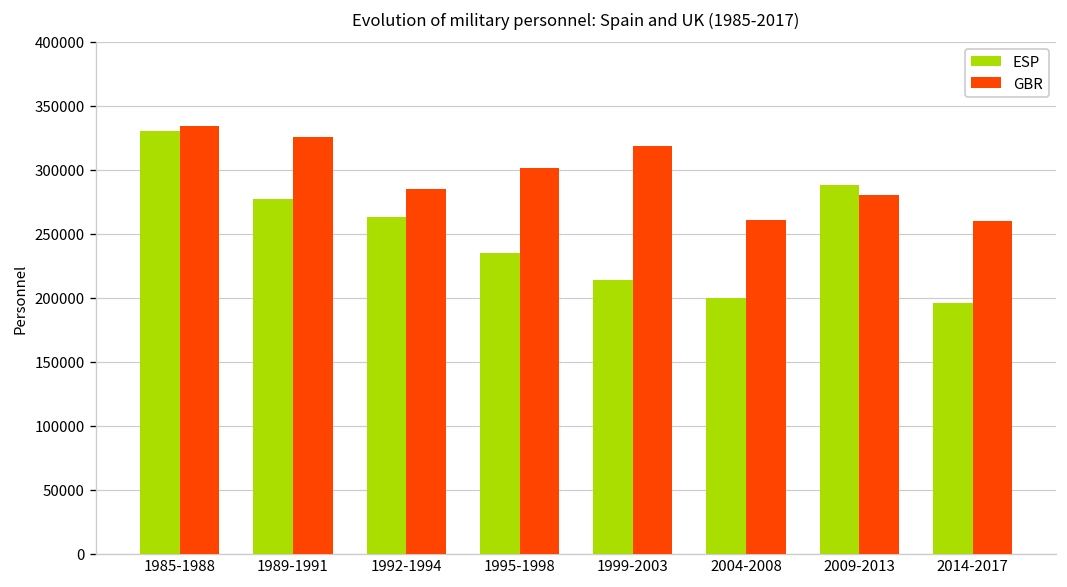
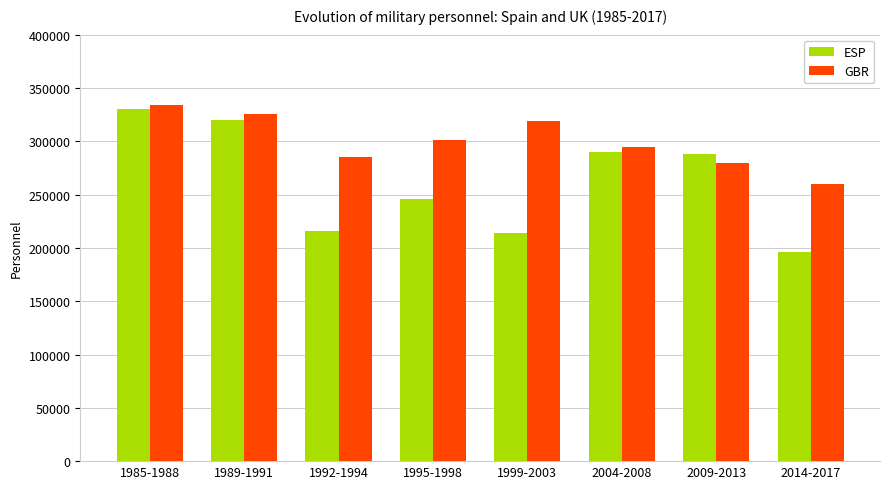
ESP, 1989-1991: 277000 -> 320000
ESP, 1992-1994: 263000 -> 216000
ESP, 1995-1998: 235000 -> 246000
ESP, 2004-2008: 200000 -> 290000
GBR, 2004-2008: 260000 -> 295000
